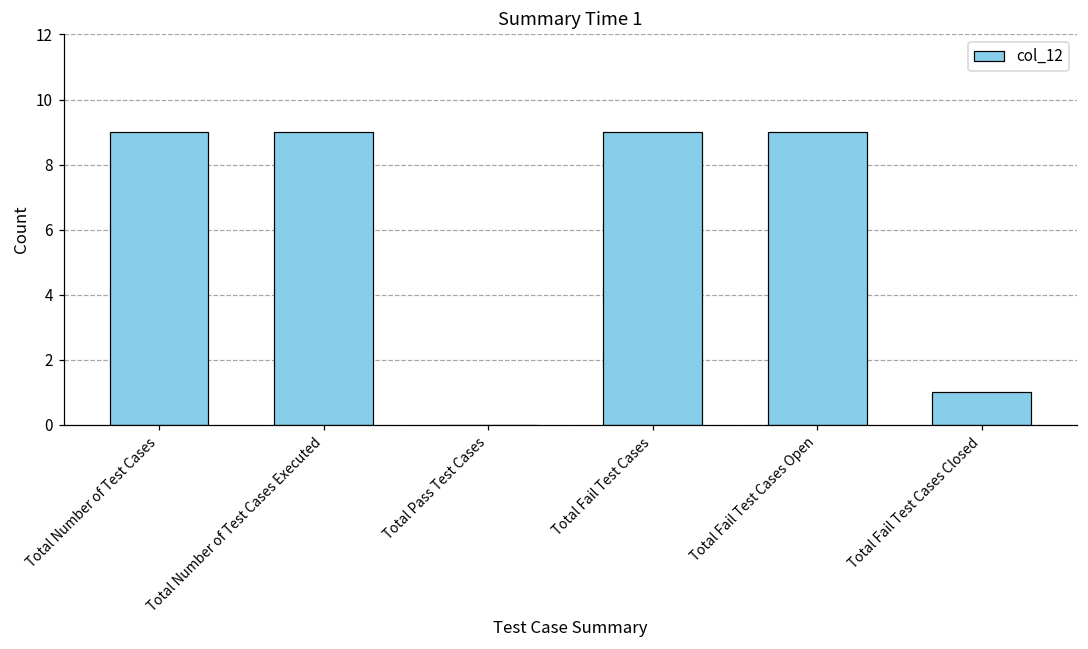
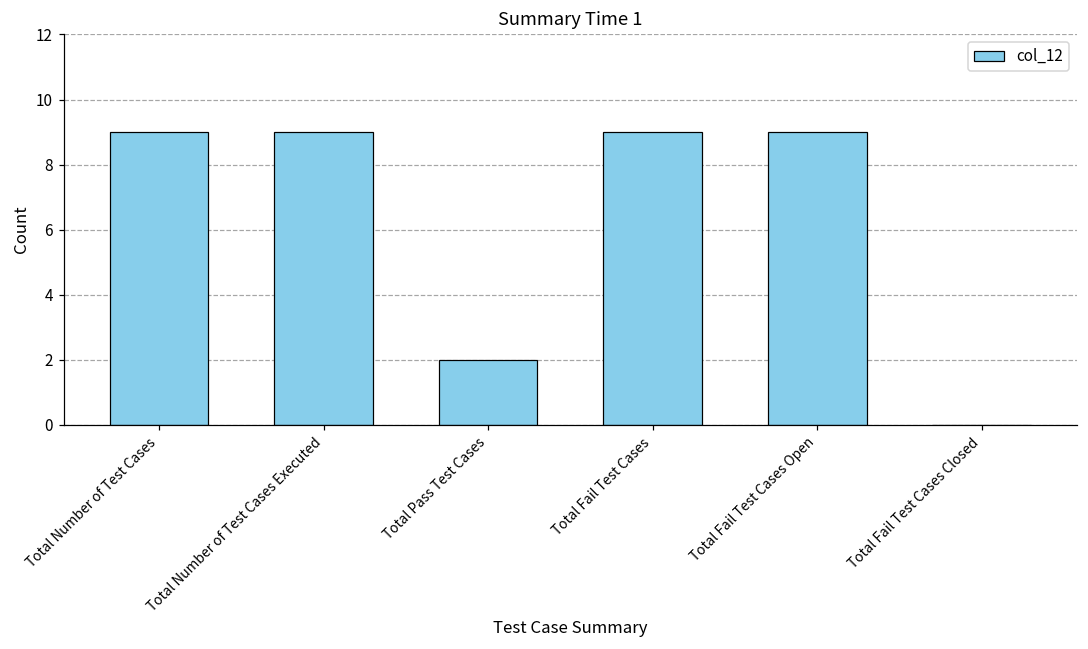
Total Pass Test Cases: 0 -> 2
Total Fail Test Cases Closed: 1 -> 0
